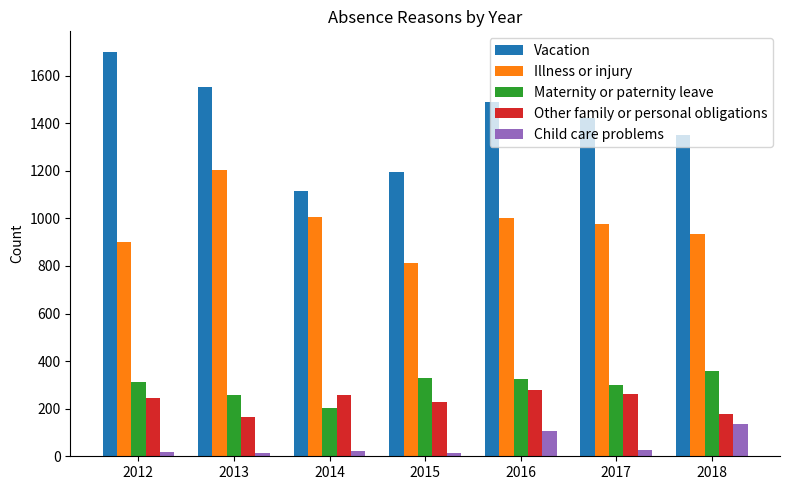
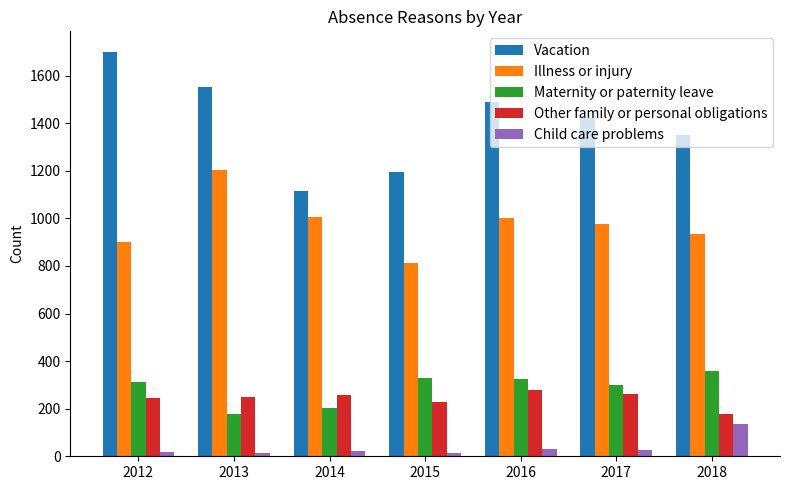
Maternity or paternity leave, 2013: 260 -> 180
Other family or personal obligations, 2013: 170 -> 250
Child care problems, 2016: 110 -> 30
